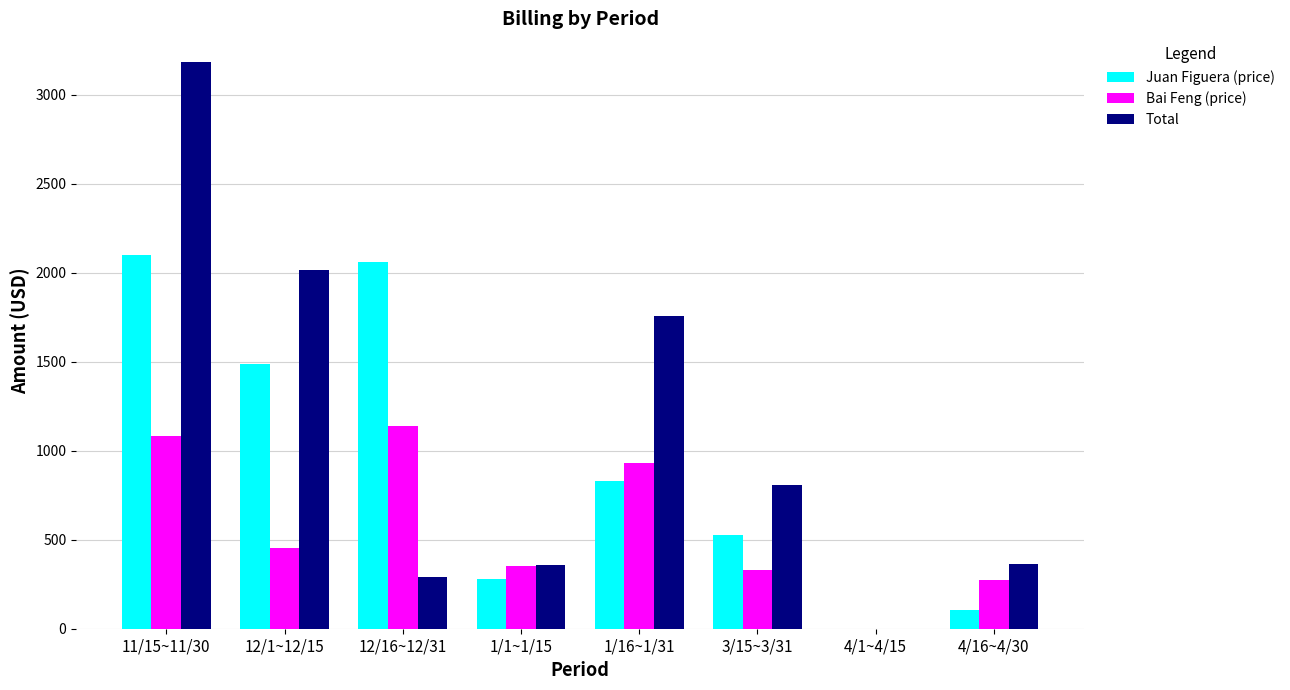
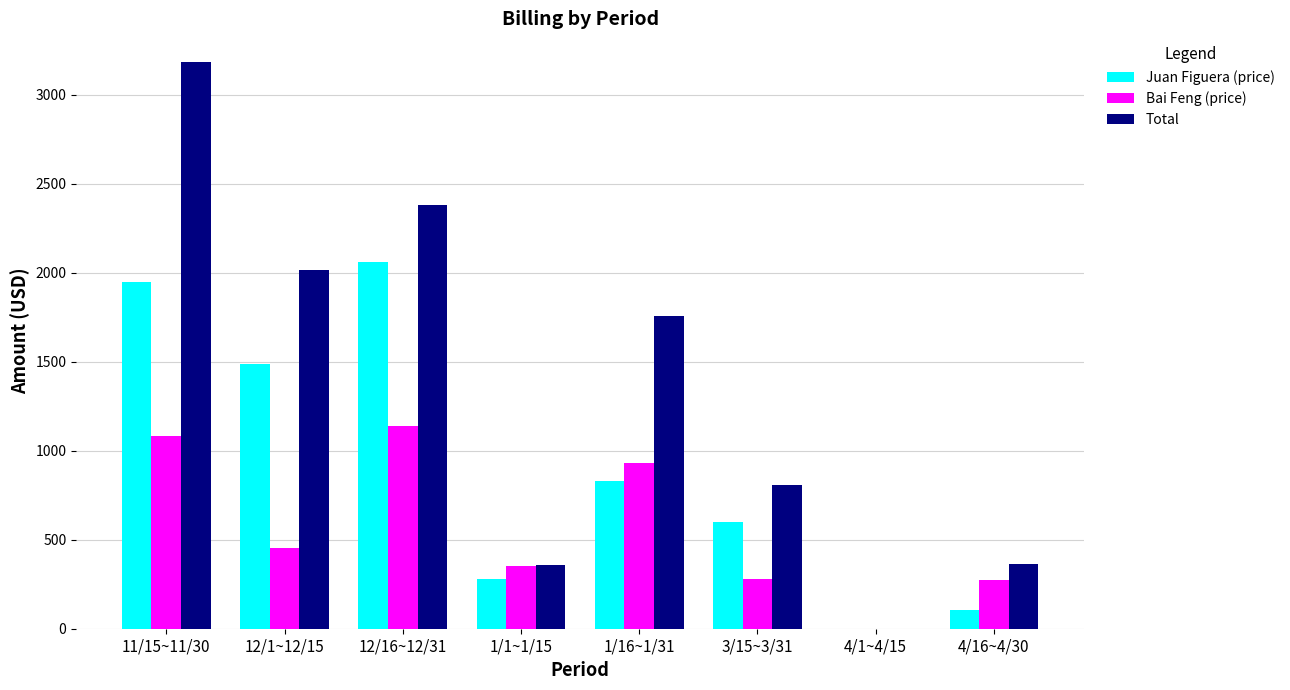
Juan Figuera (price), 11/15~11/30: 2100 -> 1950
Total, 12/16~12/31: 290 -> 2380
Juan Figuera (price), 3/15~3/31: 530 -> 600
Bai Feng (price), 3/15~3/31: 330 -> 280
